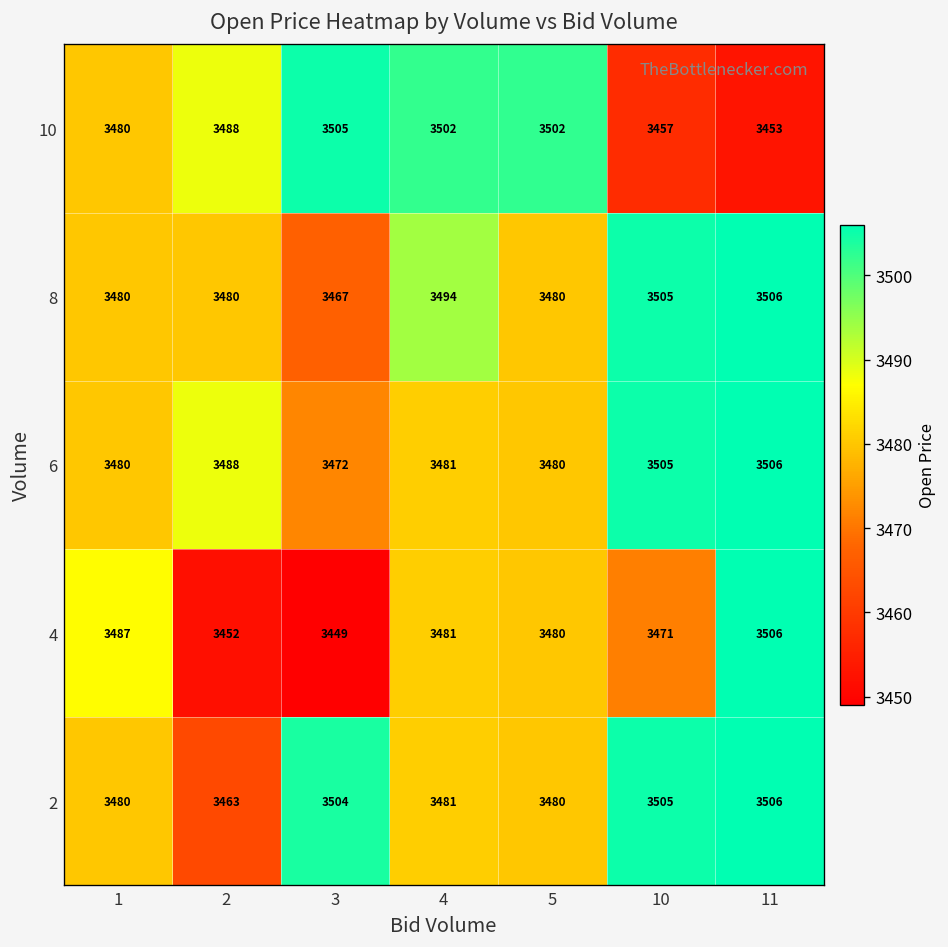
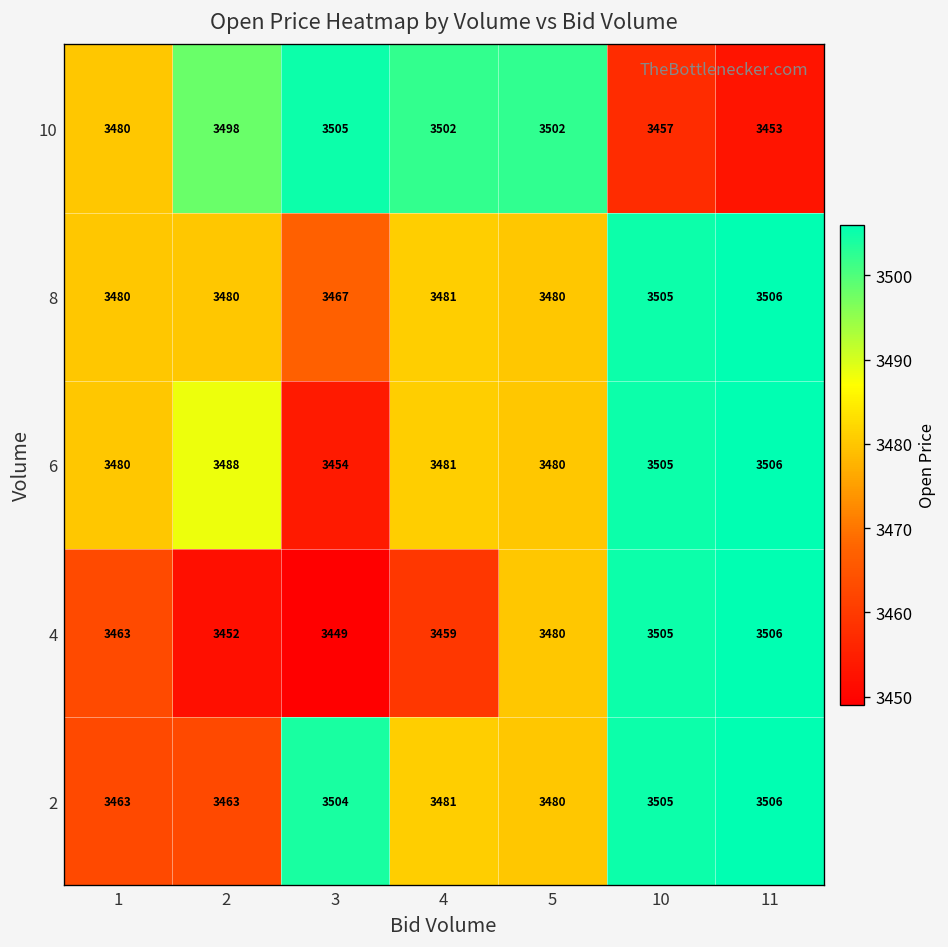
10, 2: 3488 -> 3498
8, 4: 3494 -> 3481
6, 3: 3472 -> 3454
4, 1: 3487 -> 3463
4, 4: 3481 -> 3459
4, 10: 3471 -> 3505
2, 1: 3480 -> 3463
